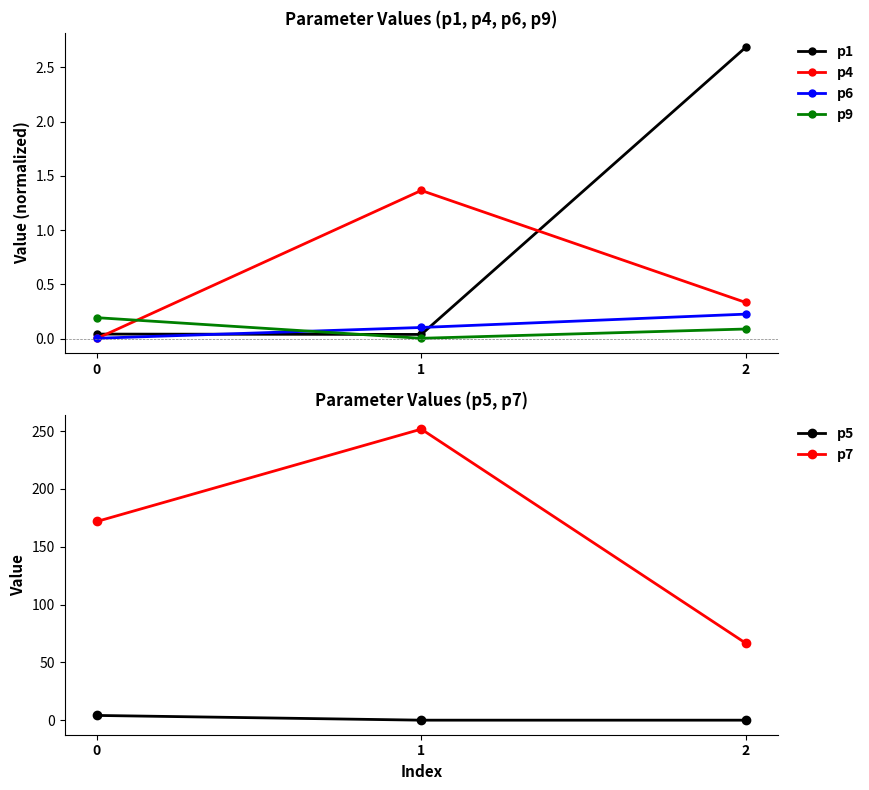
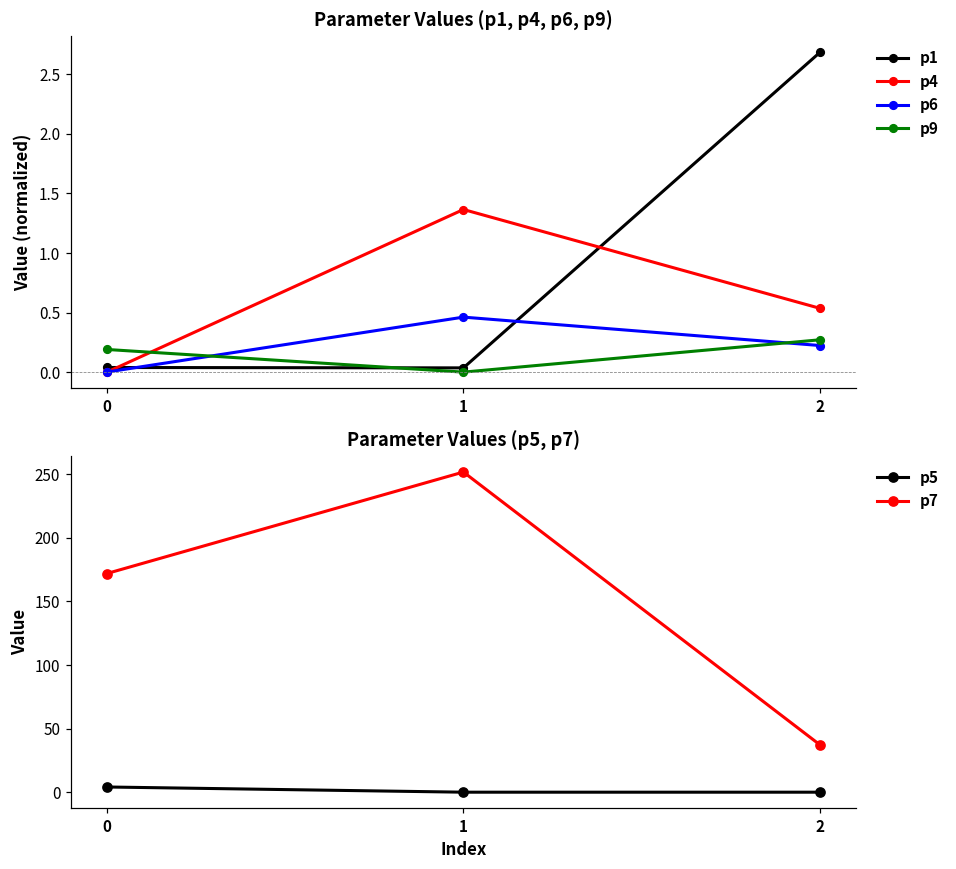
Parameter Values (p1, p4, p6, p9), p6, 1: 0.10 -> 0.46
Parameter Values (p1, p4, p6, p9), p4, 2: 0.33 -> 0.54
Parameter Values (p1, p4, p6, p9), p9, 2: 0.09 -> 0.27
Parameter Values (p5, p7), p7, 2: 67 -> 37
